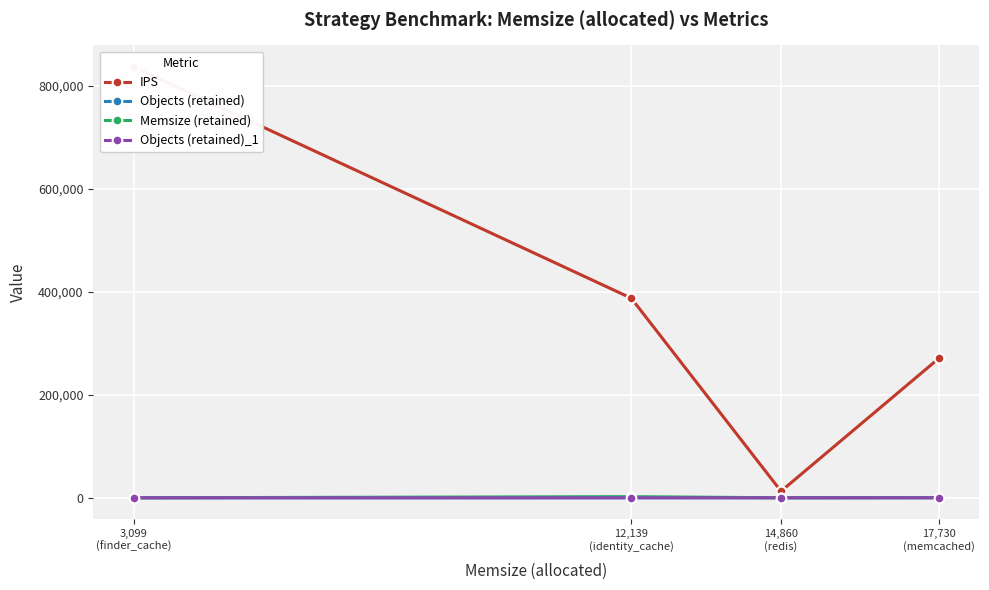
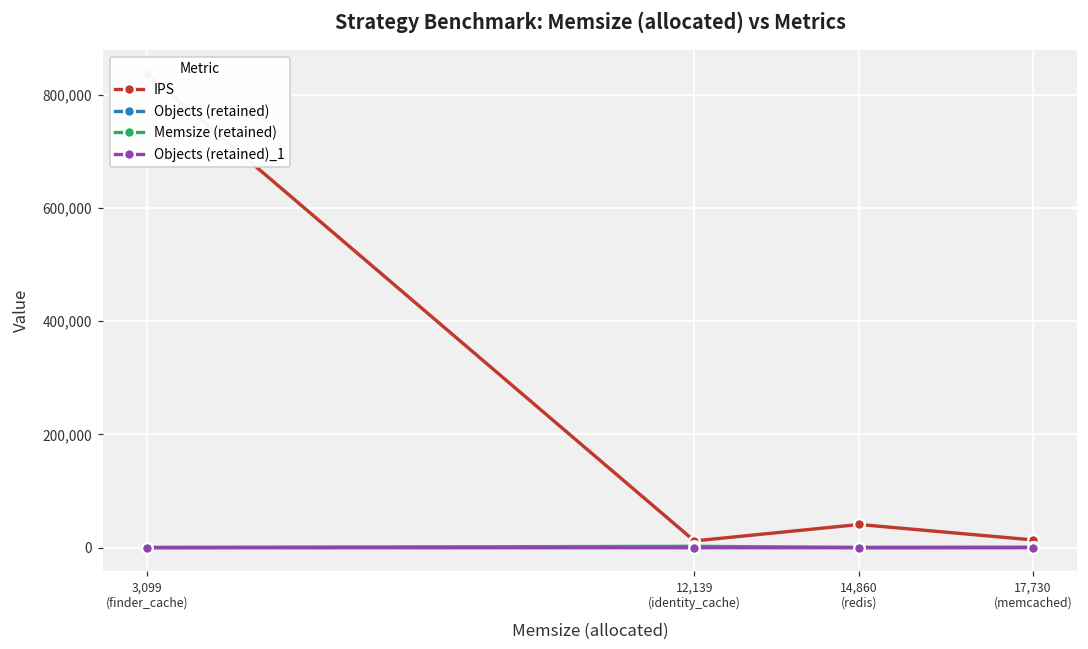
IPS, 12,139 (identity_cache): 390,000 -> 10,000
IPS, 14,860 (redis): 10,000 -> 40,000
IPS, 17,730 (memcached): 270,000 -> 10,000
